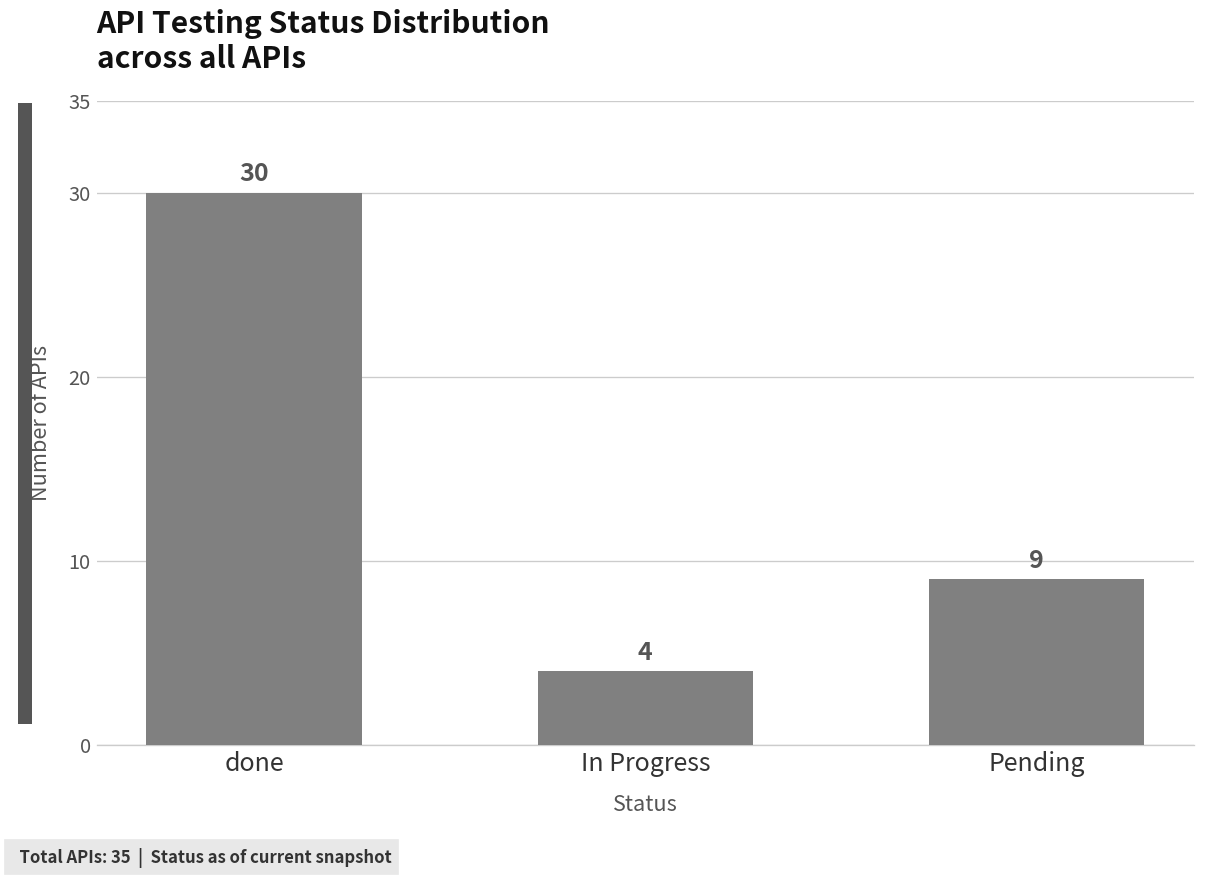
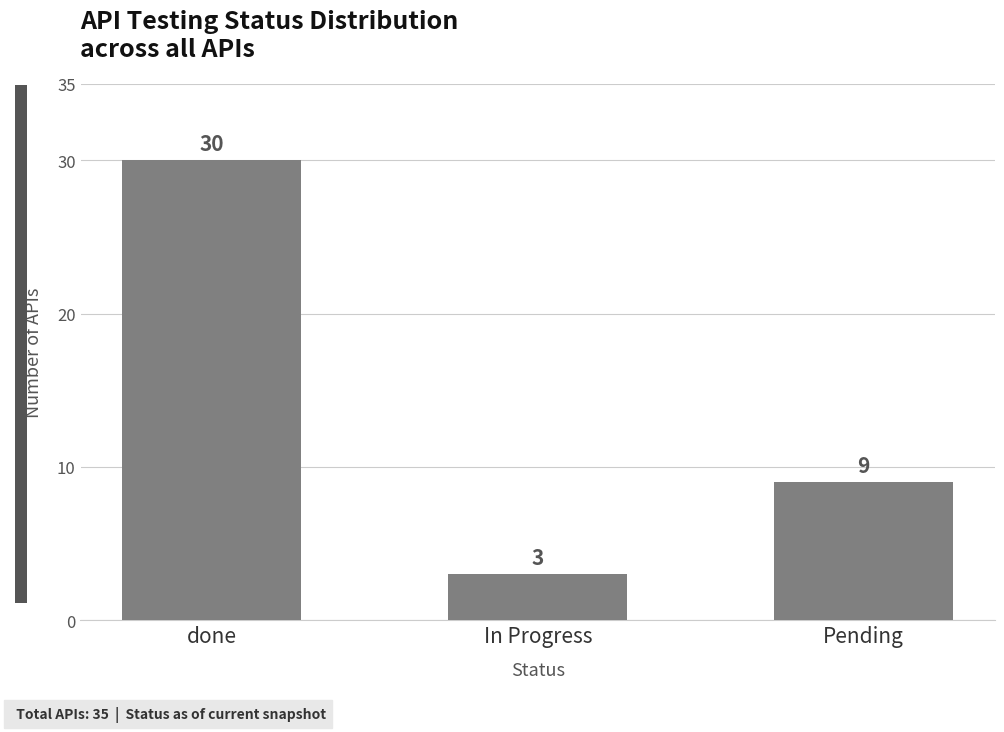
In Progress: 4 -> 3
